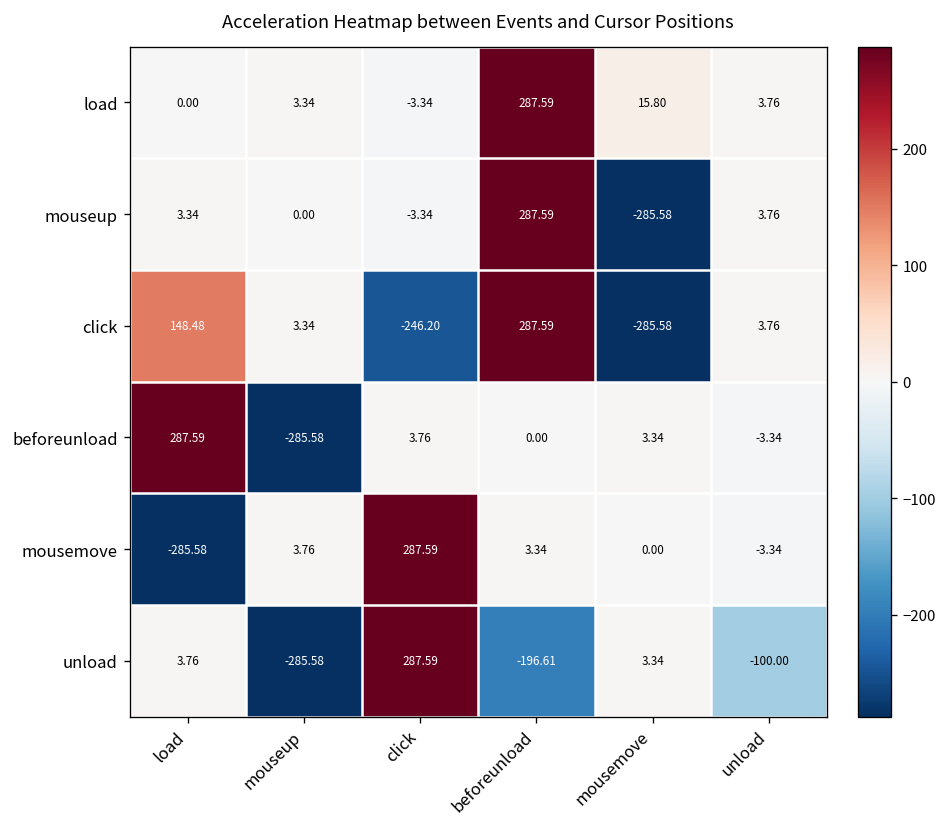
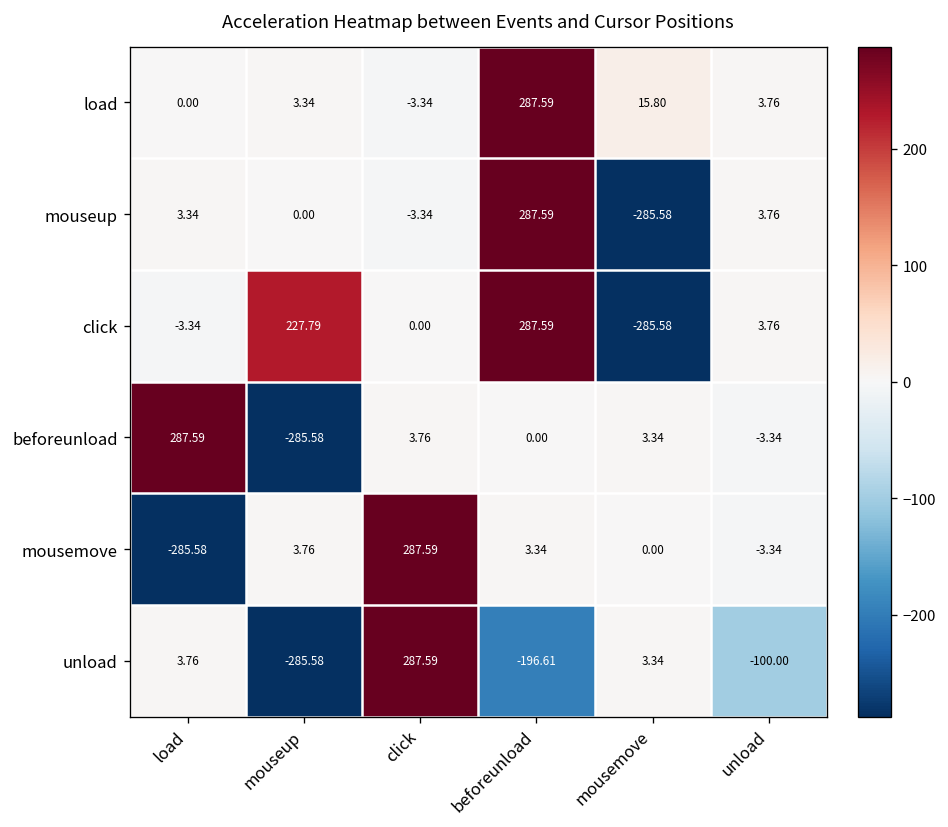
click, load: 148.48 -> -3.34
click, mouseup: 3.34 -> 227.79
click, click: -246.20 -> 0.00
